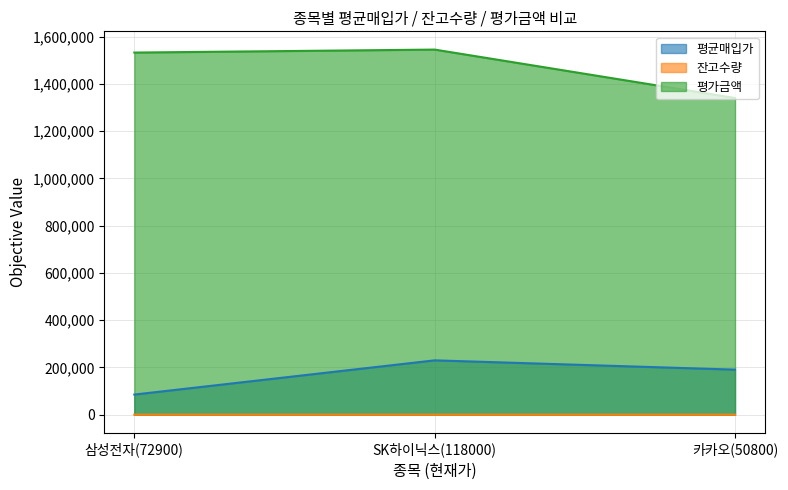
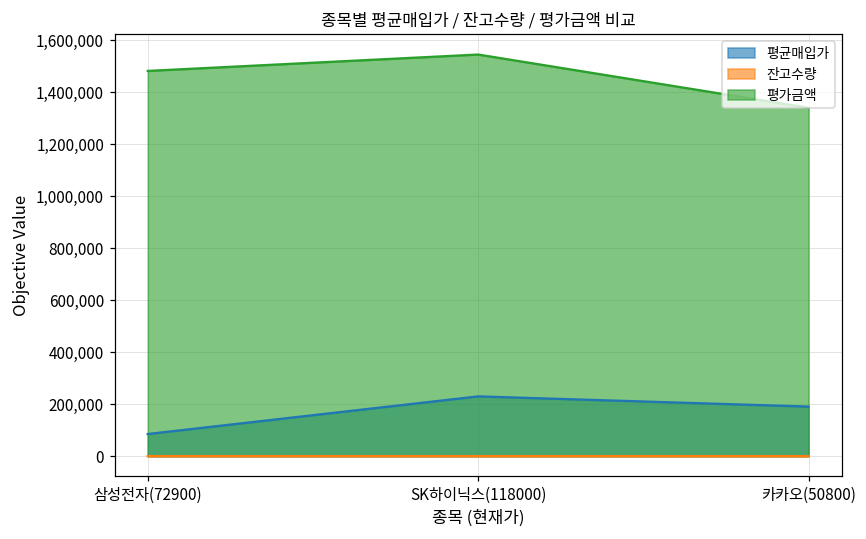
평가금액, 삼성전자(72900): 1,530,000 -> 1,480,000
